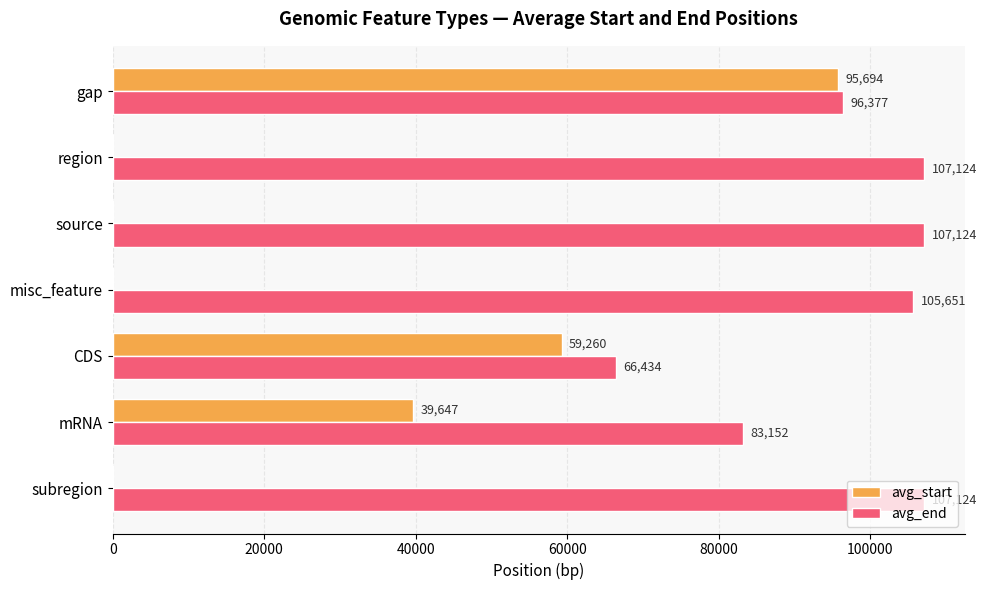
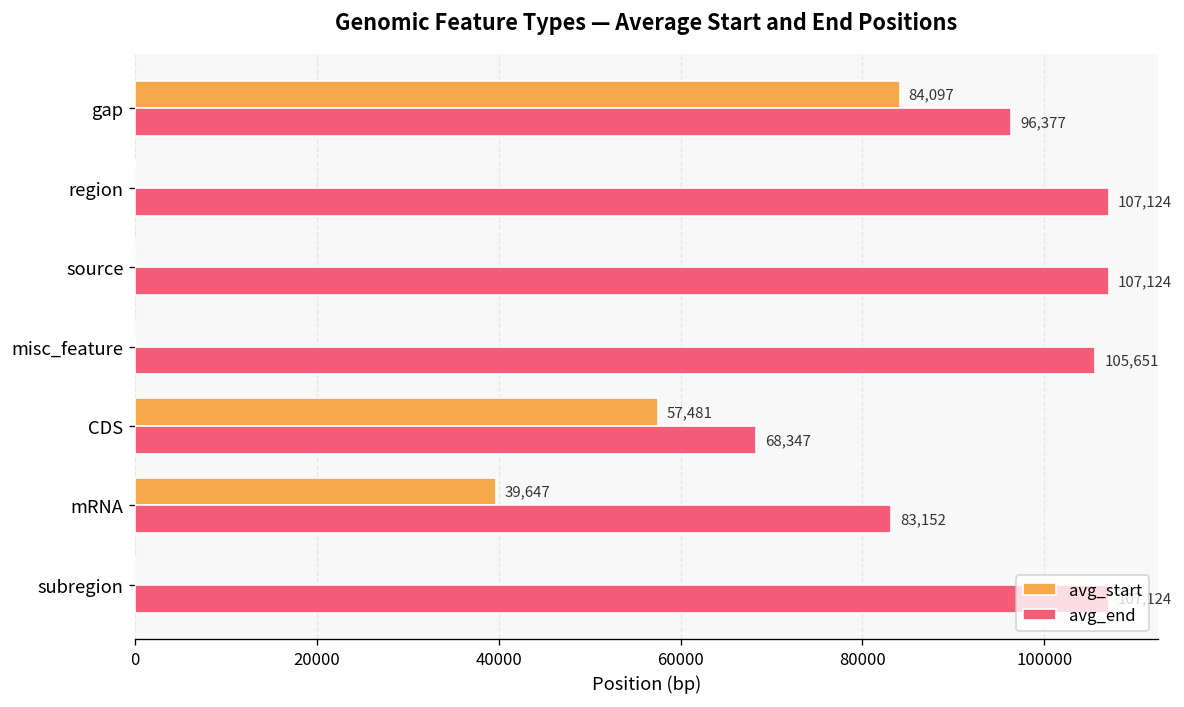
avg_start, gap: 95,694 -> 84,097
avg_start, CDS: 59,260 -> 57,481
avg_end, CDS: 66,434 -> 68,347
